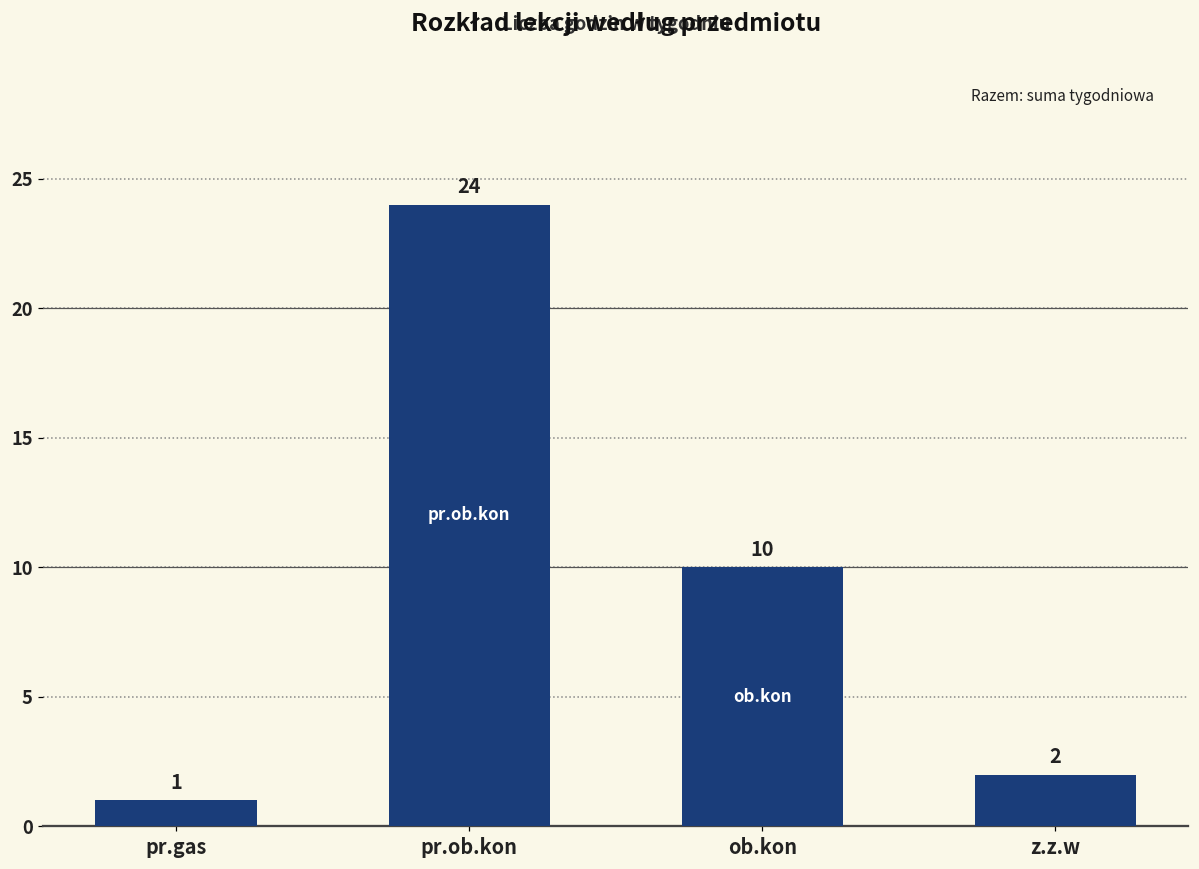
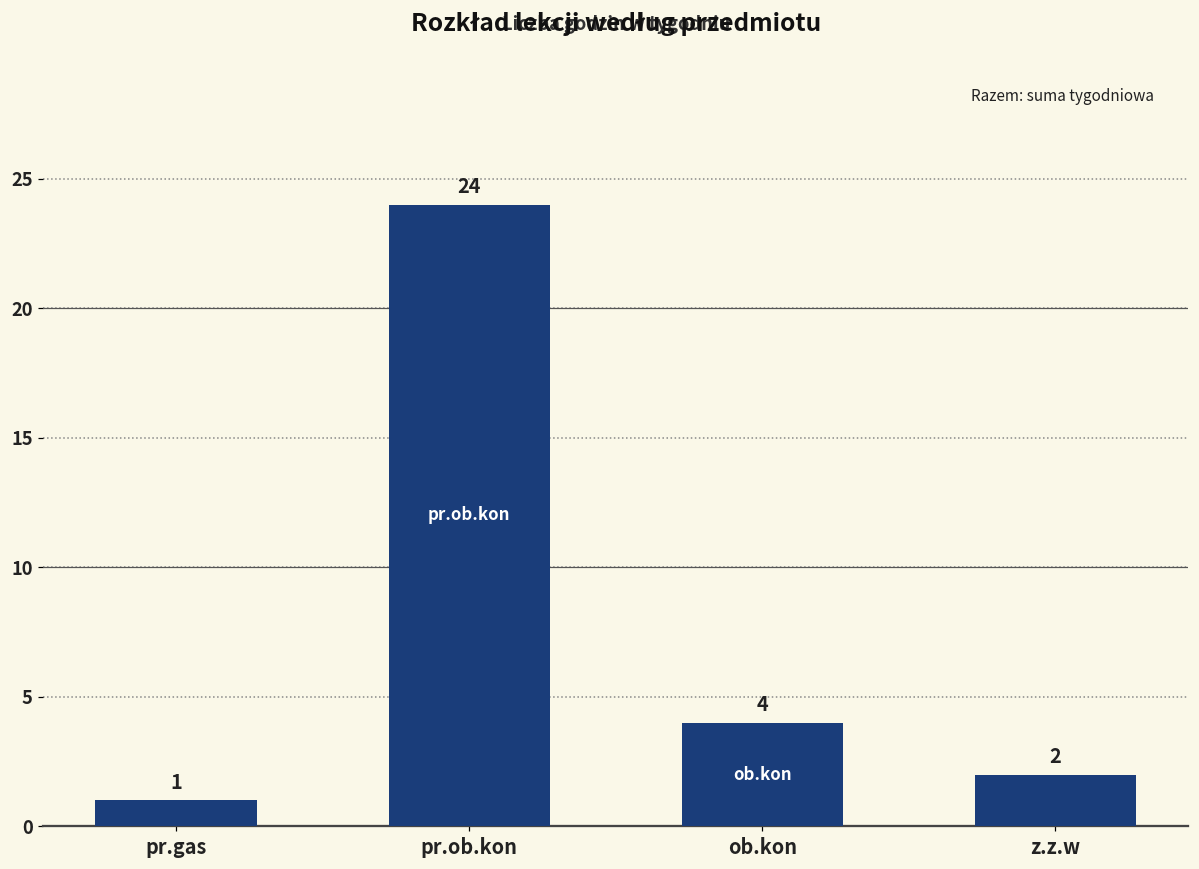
ob.kon: 10 -> 4
